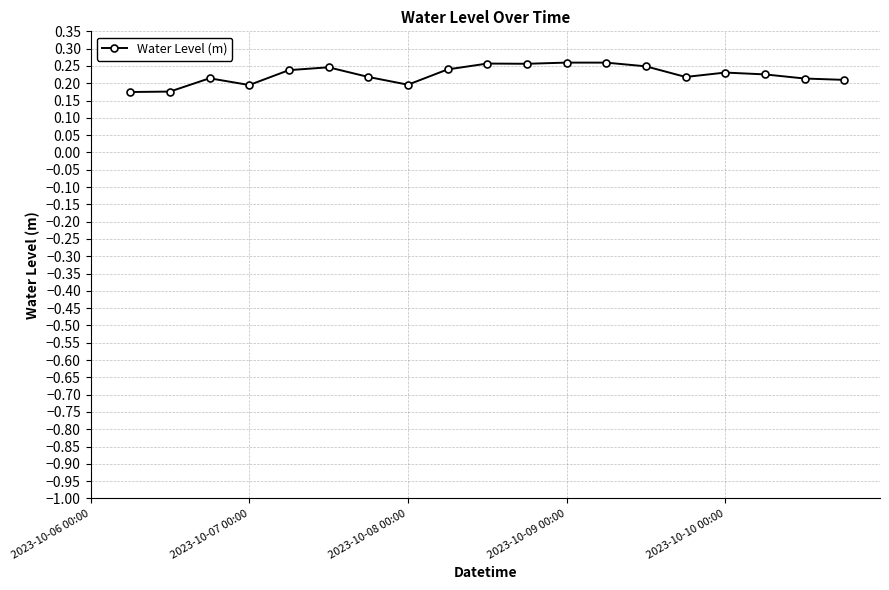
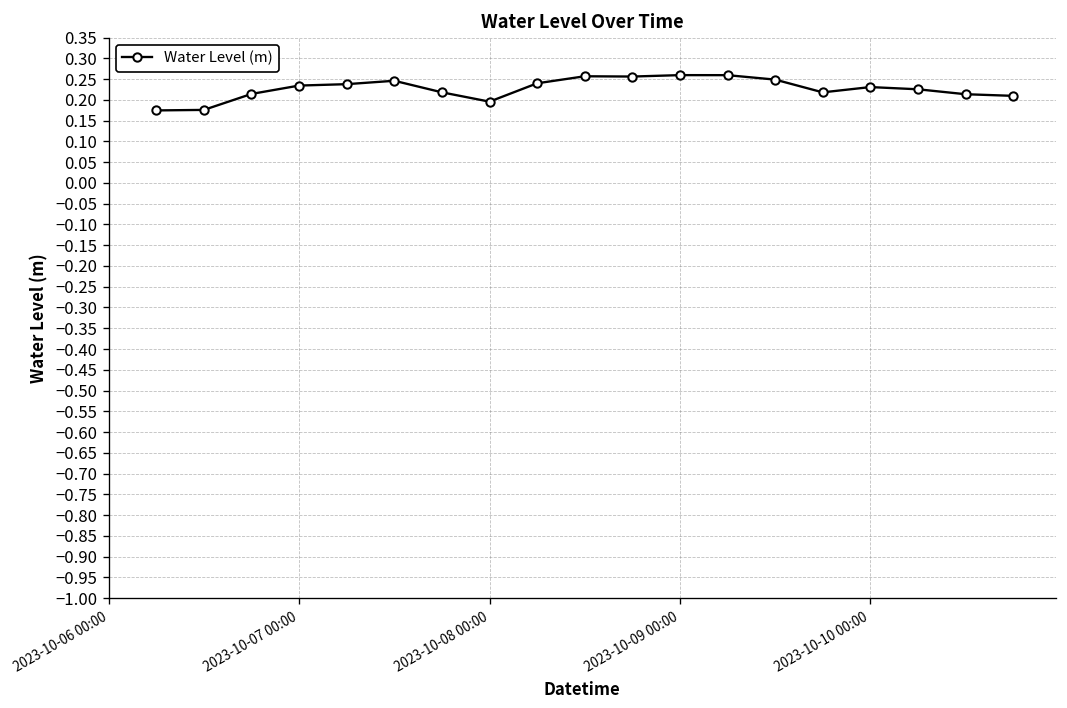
2023-10-07 00:00: 0.19 -> 0.23
